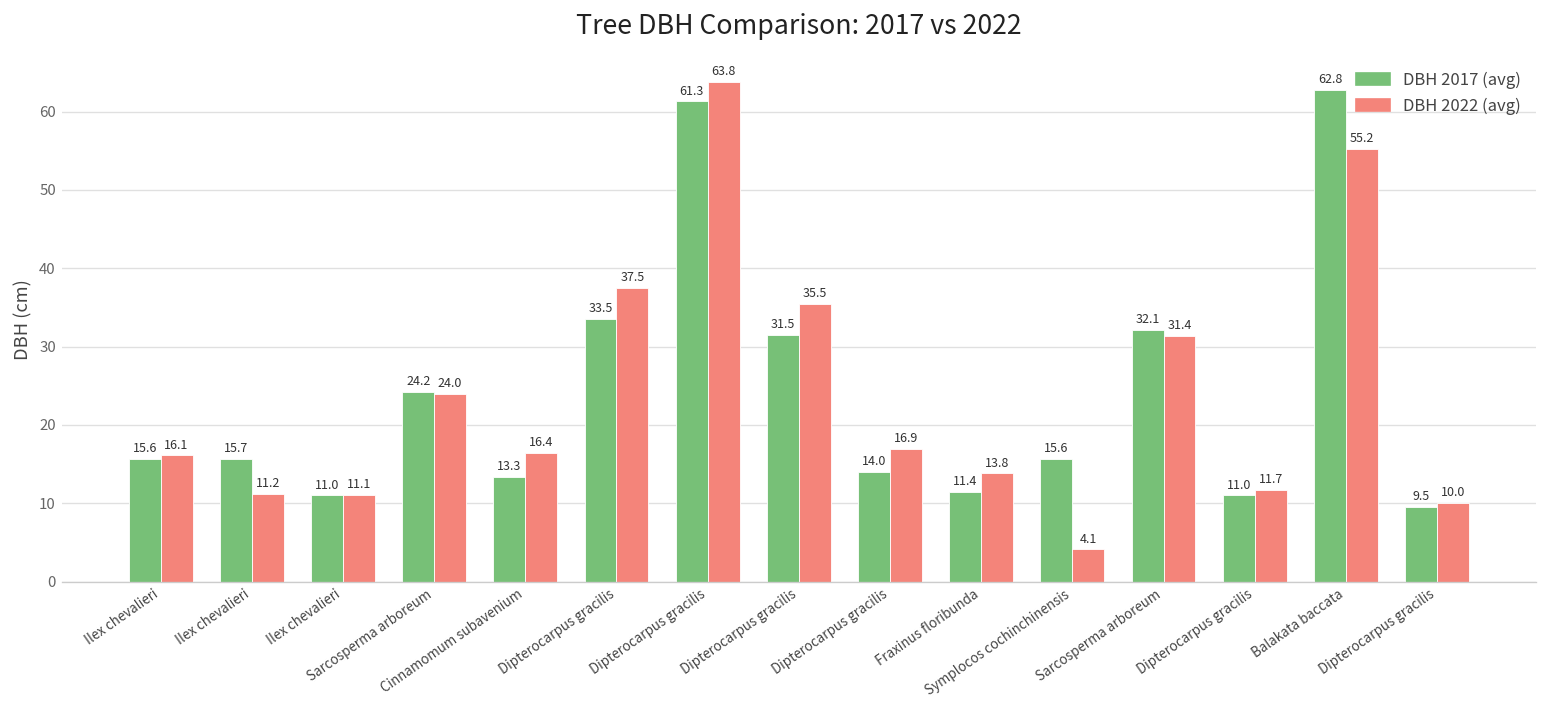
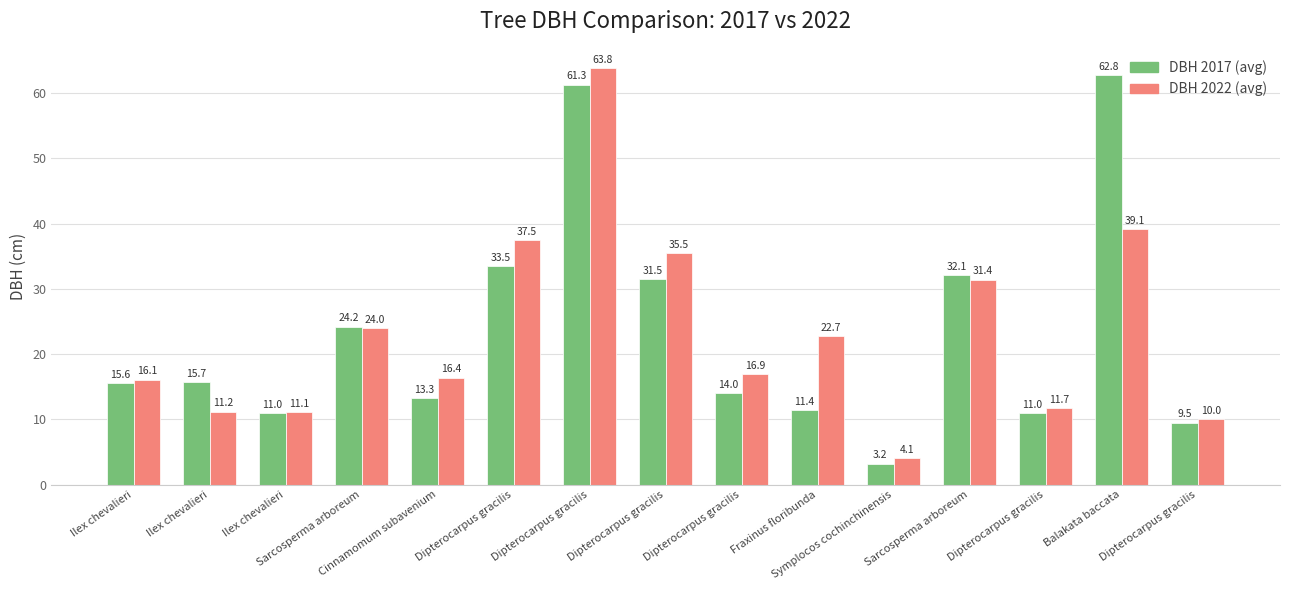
DBH 2022 (avg), Fraxinus floribunda: 13.8 -> 22.7
DBH 2017 (avg), Symplocos cochinchinensis: 15.6 -> 3.2
DBH 2022 (avg), Balakata baccata: 55.2 -> 39.1
